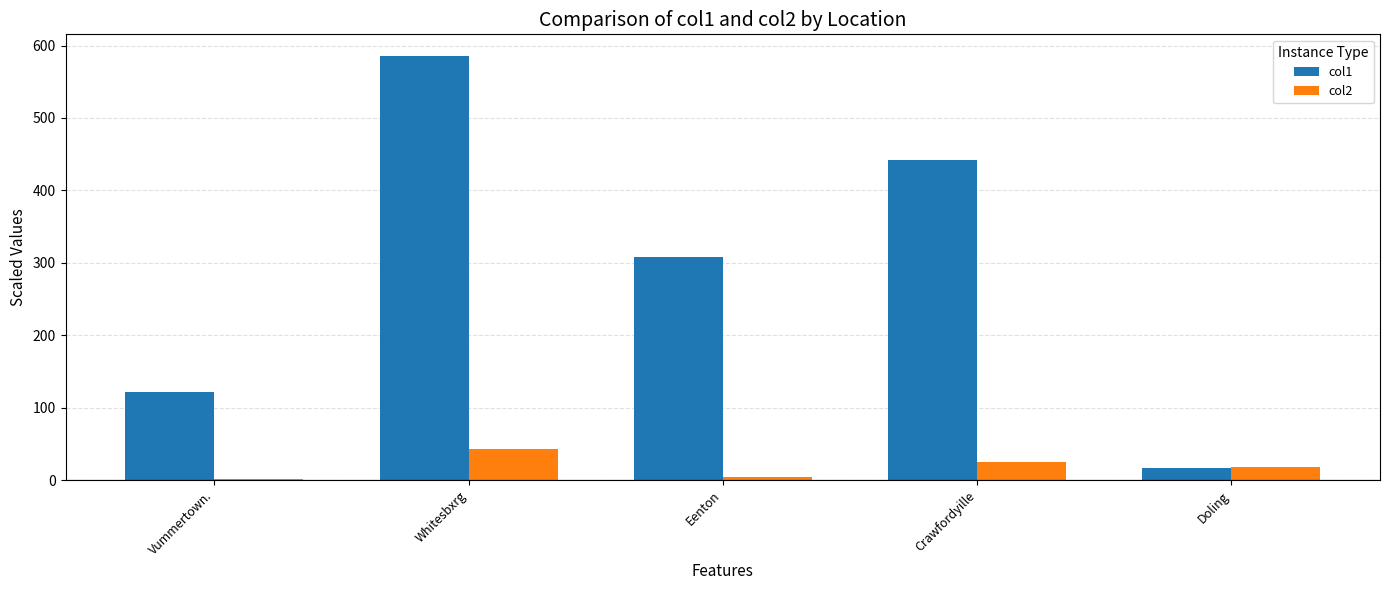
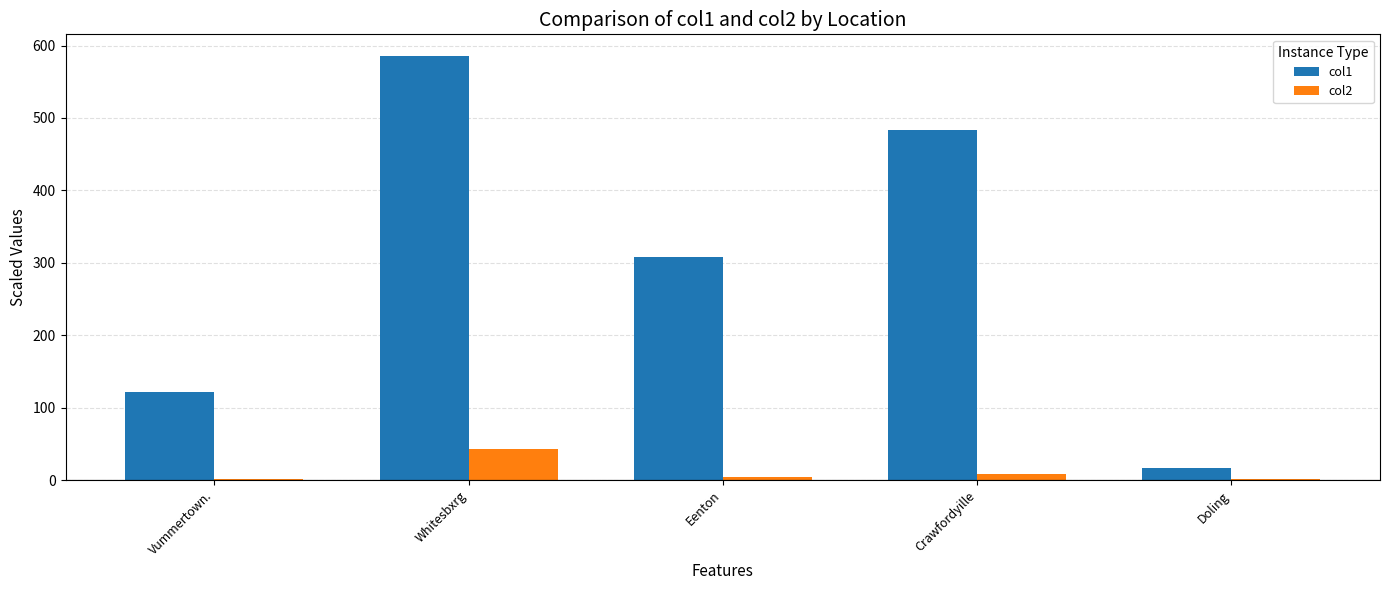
col1, Crawfordyille: 440 -> 480
col2, Crawfordyille: 30 -> 10
col2, Doling: 20 -> 0
